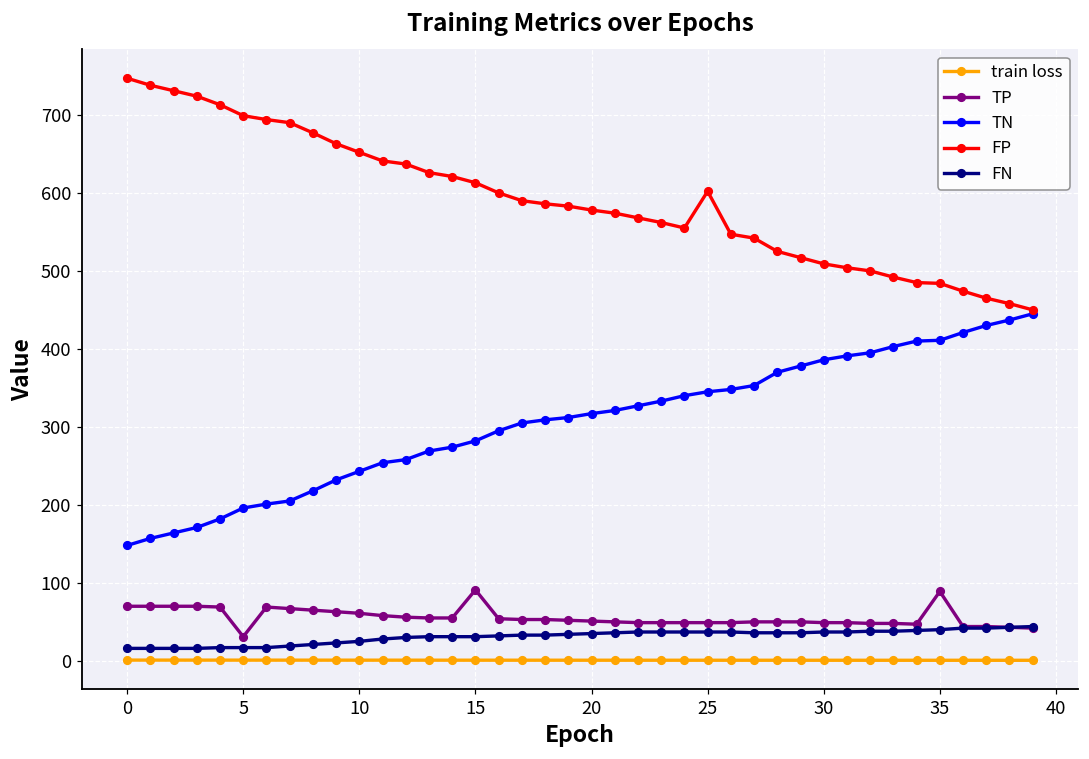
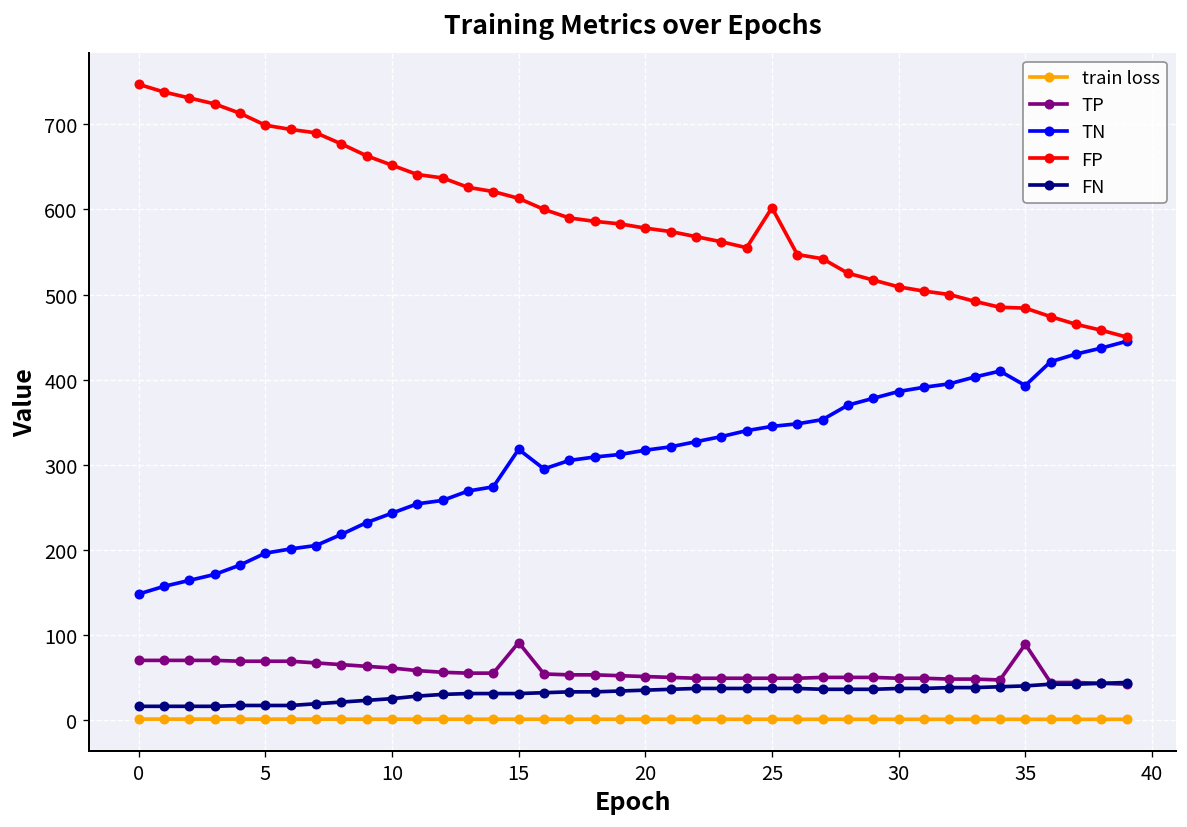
TP, 5: 30 -> 70
TN, 15: 280 -> 320
TN, 35: 410 -> 390
